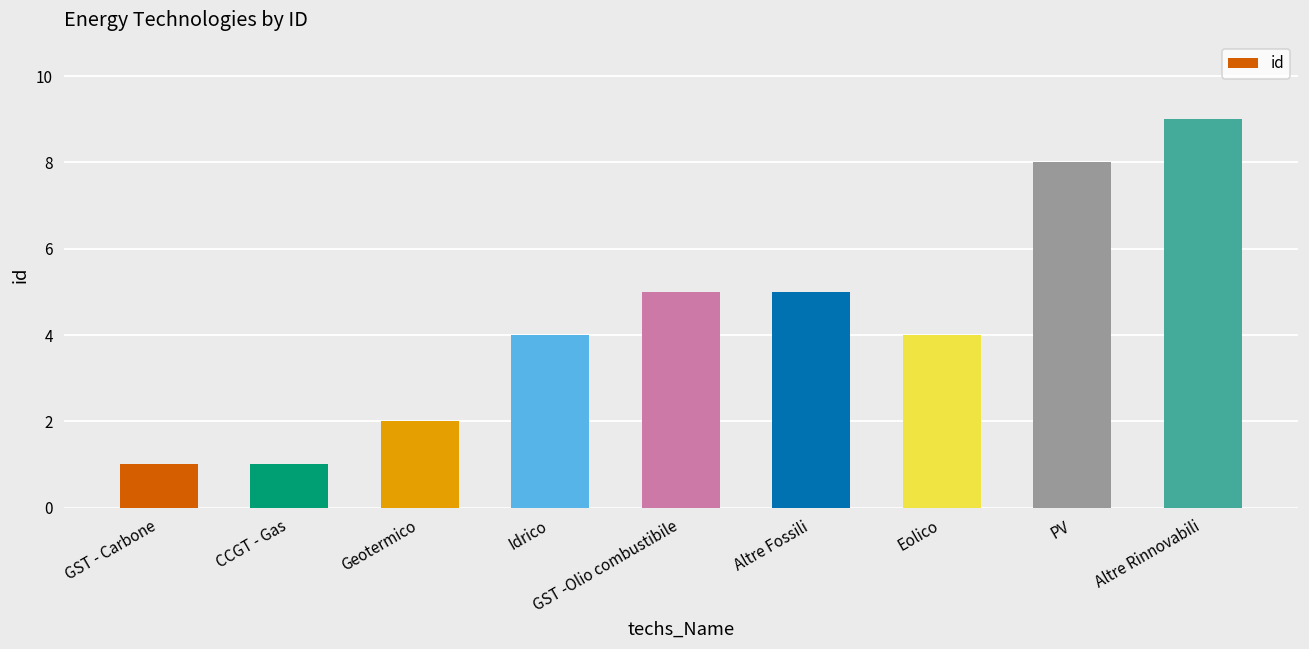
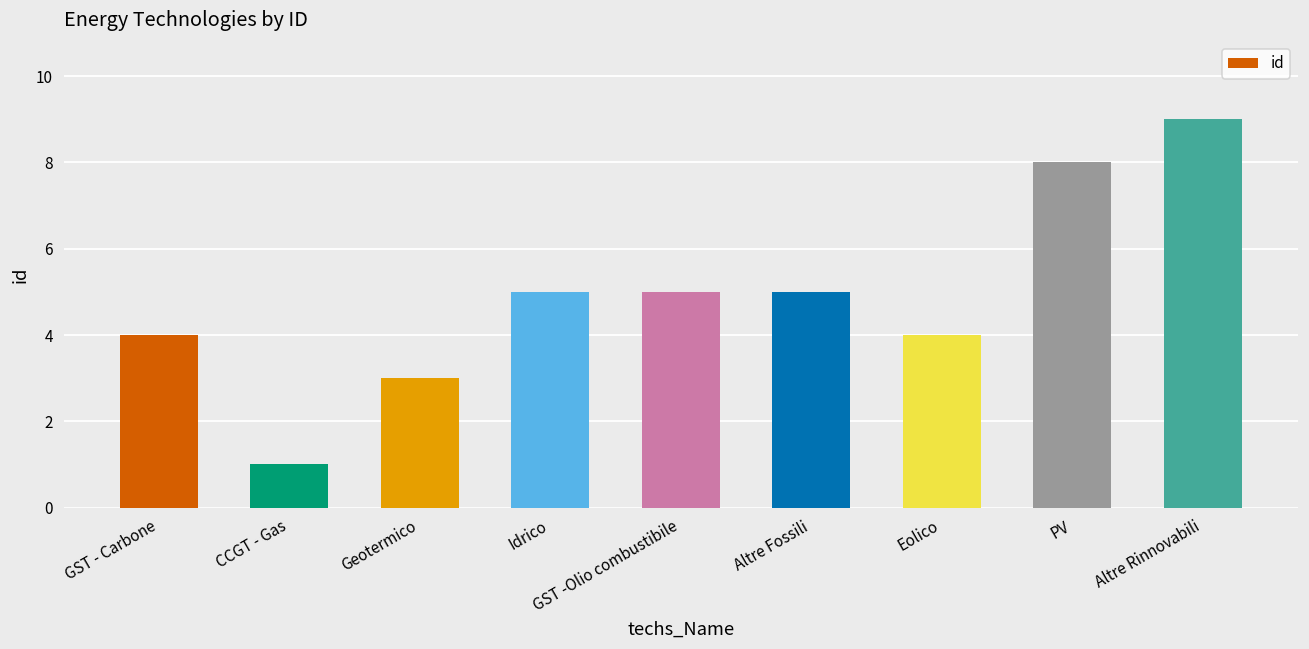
GST - Carbone: 1 -> 4
Geotermico: 2 -> 3
Idrico: 4 -> 5
